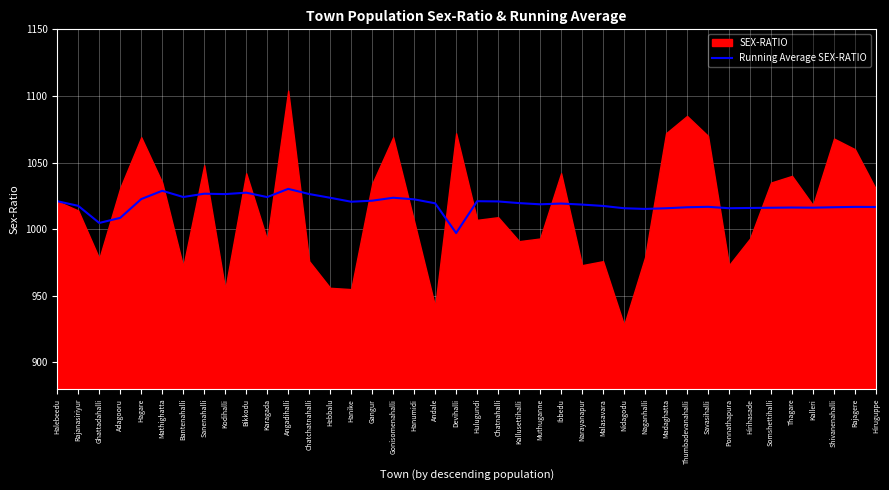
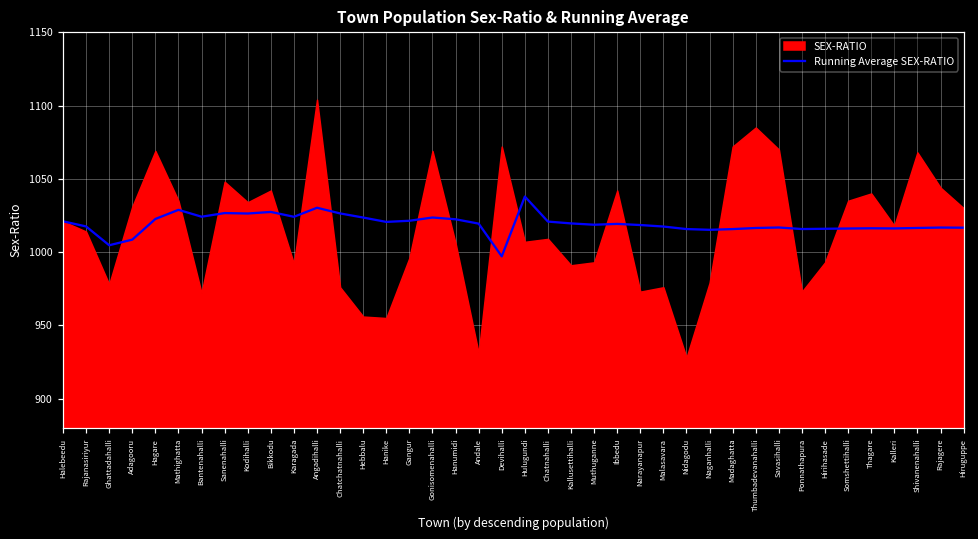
SEX-RATIO, Kodihalli: 955 -> 1034
SEX-RATIO, Gangur: 1034 -> 996
SEX-RATIO, Andale: 942 -> 931
Running Average SEX-RATIO, Hulugundi: 1021 -> 1038
SEX-RATIO, Rajagere: 1060 -> 1044
